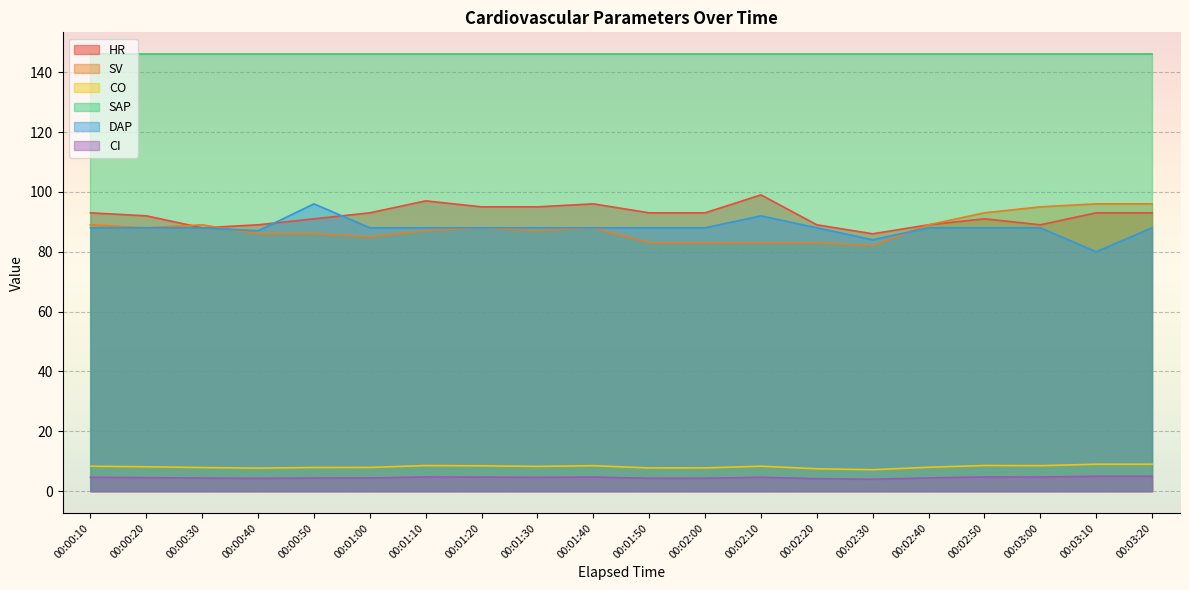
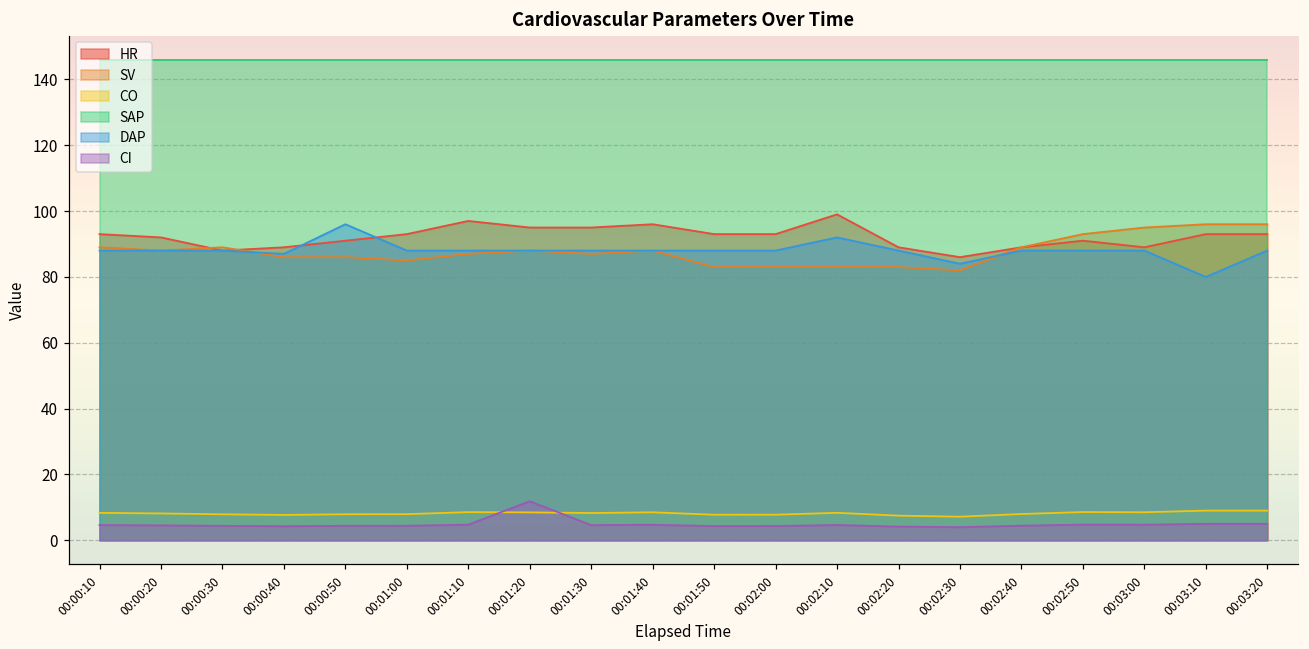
CI, 00:01:20: 5 -> 12
